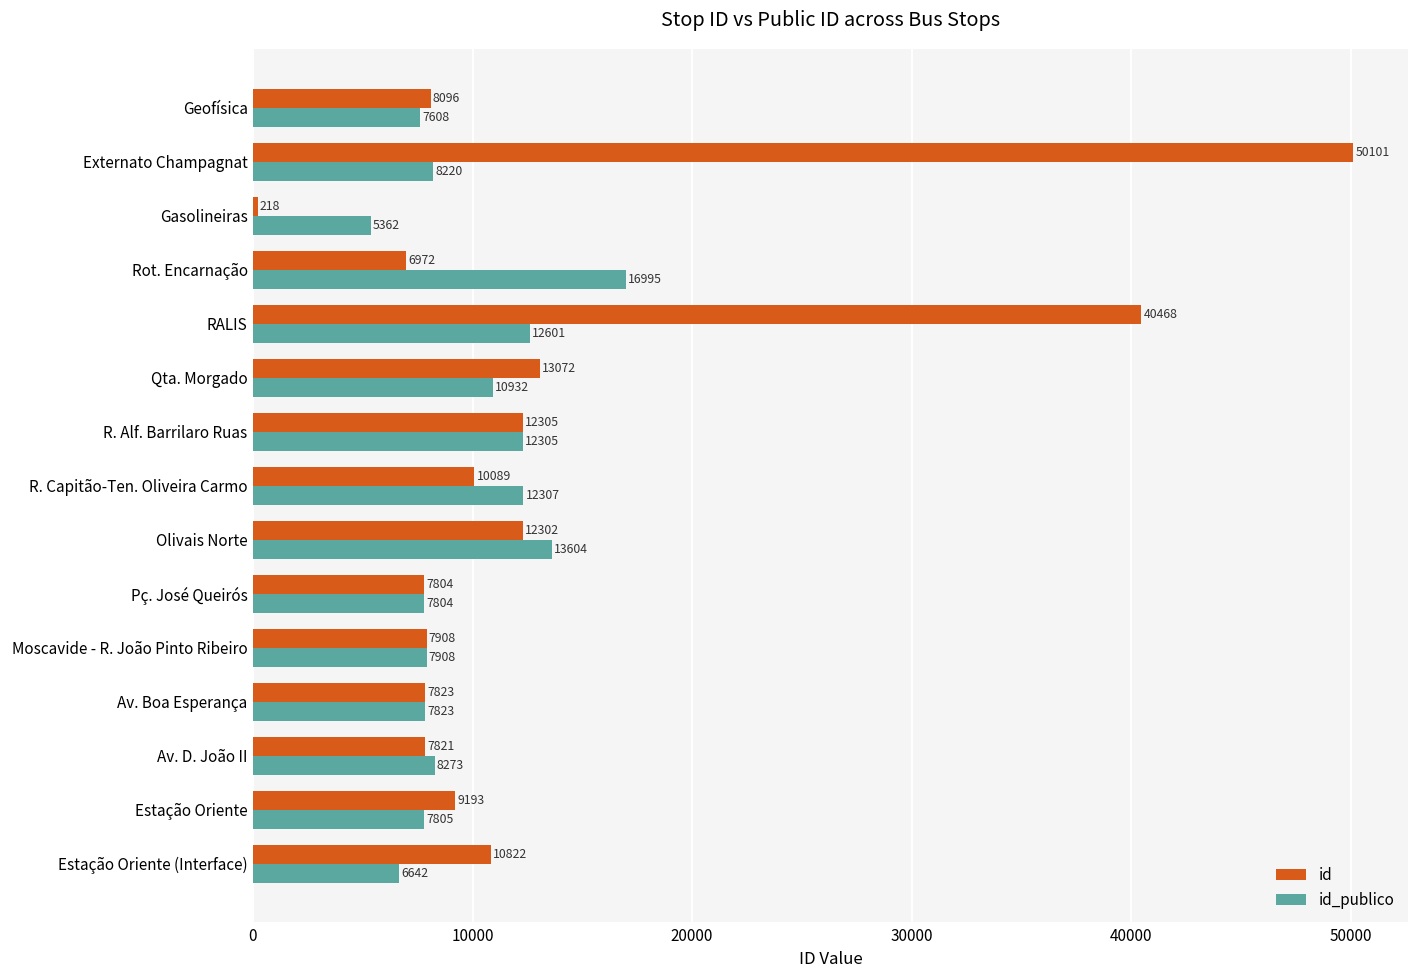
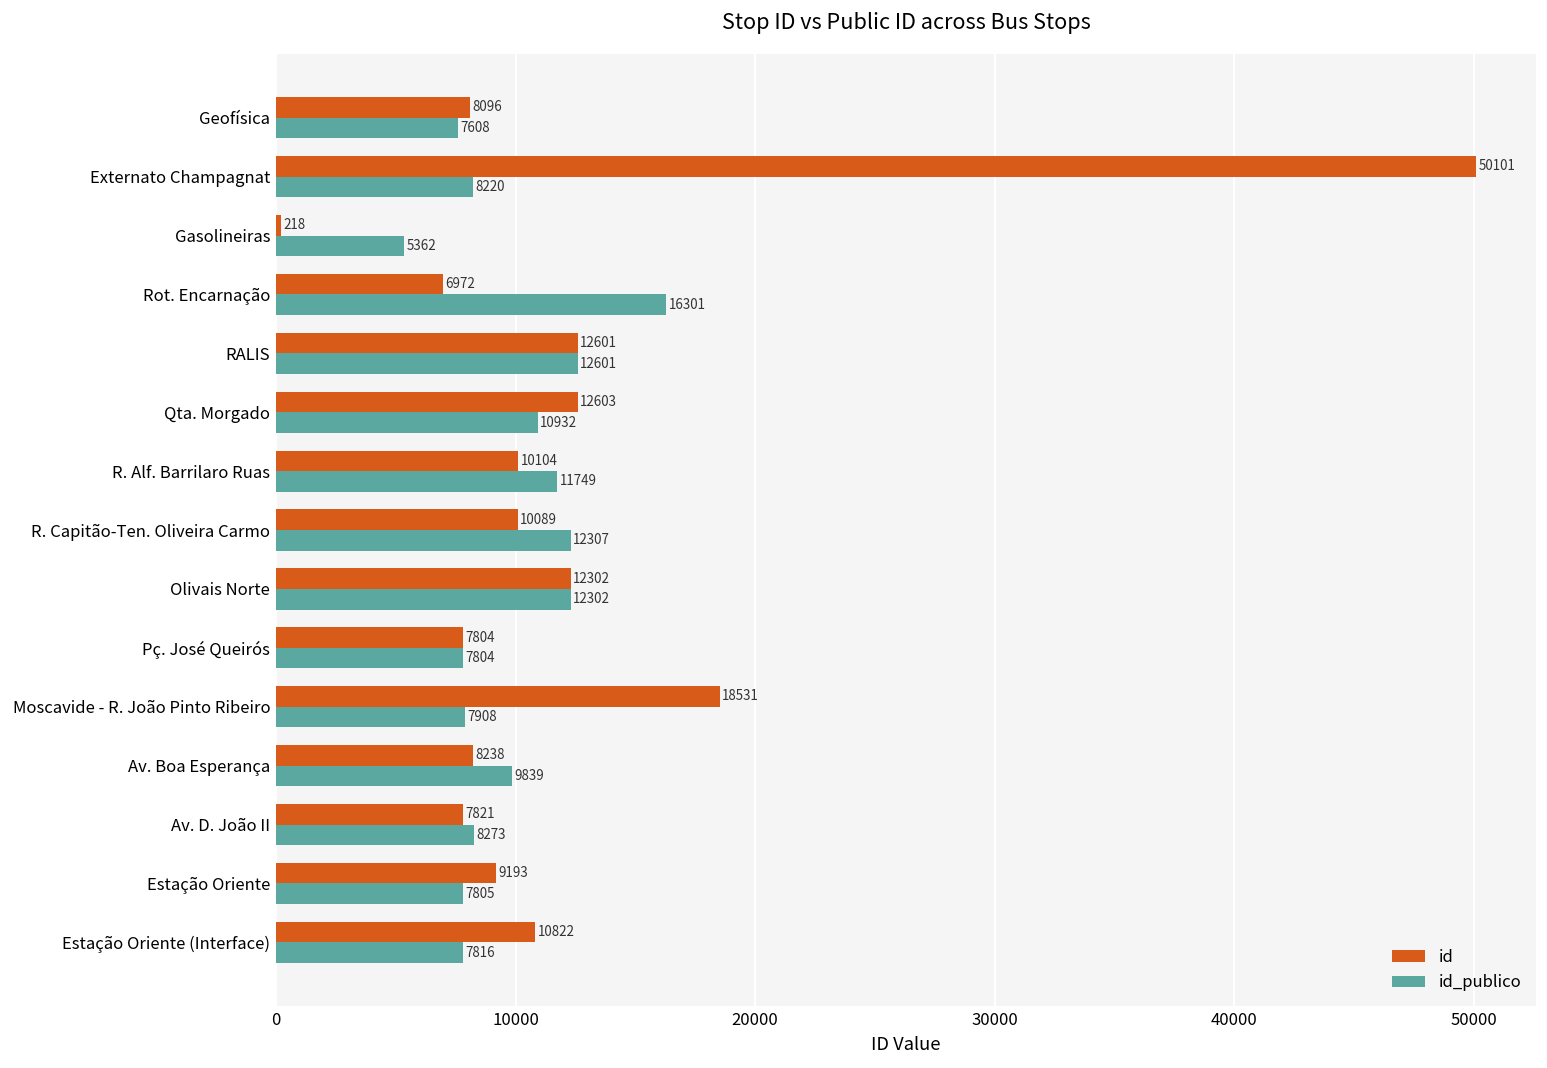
id_publico, Rot. Encarnação: 16995 -> 16301
id, RALIS: 40468 -> 12601
id, Qta. Morgado: 13072 -> 12603
id, R. Alf. Barrilaro Ruas: 12305 -> 10104
id_publico, R. Alf. Barrilaro Ruas: 12305 -> 11749
id_publico, Olivais Norte: 13604 -> 12302
id, Moscavide - R. João Pinto Ribeiro: 7908 -> 18531
id, Av. Boa Esperança: 7823 -> 8238
id_publico, Av. Boa Esperança: 7823 -> 9839
id_publico, Estação Oriente (Interface): 6642 -> 7816
